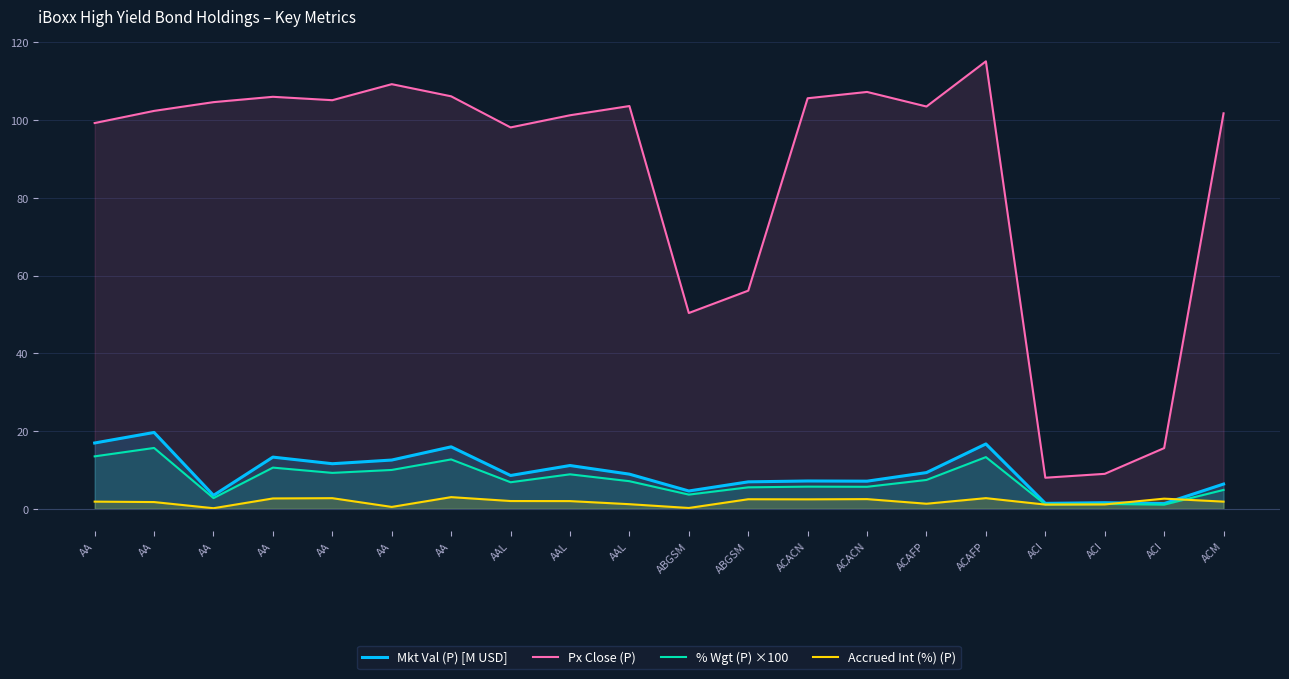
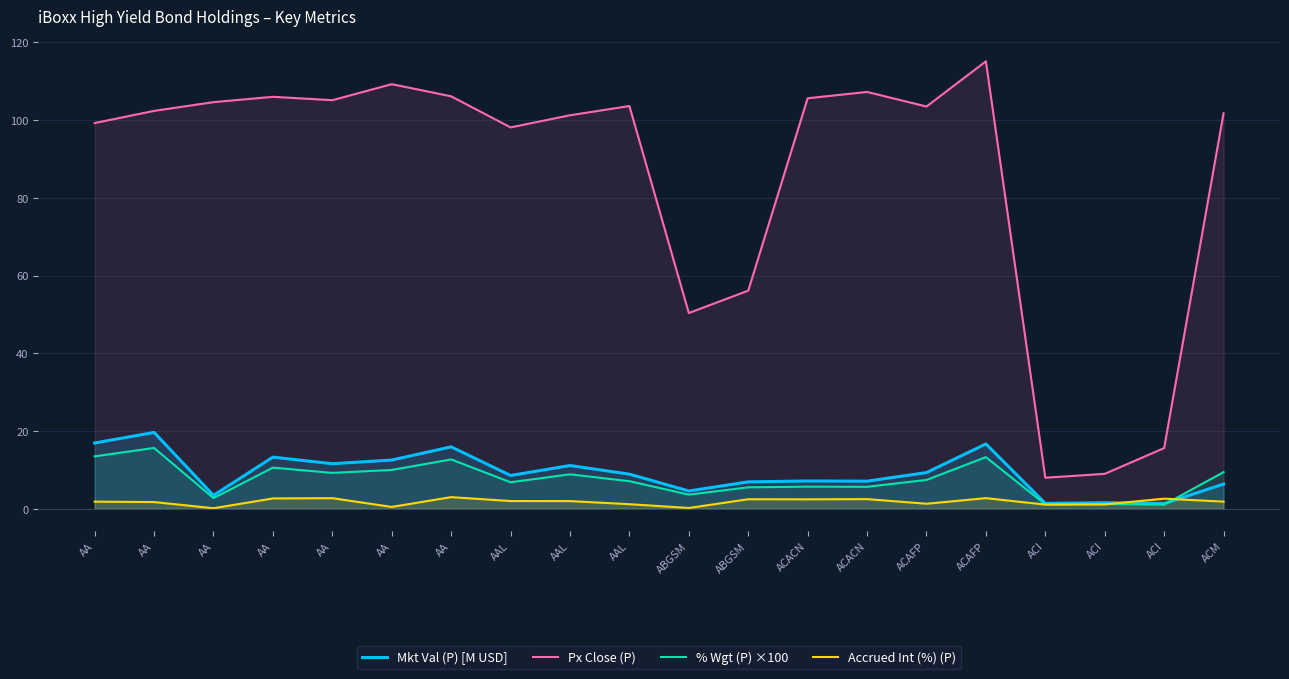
% Wgt (P) ×100, ACM: 5 -> 9
